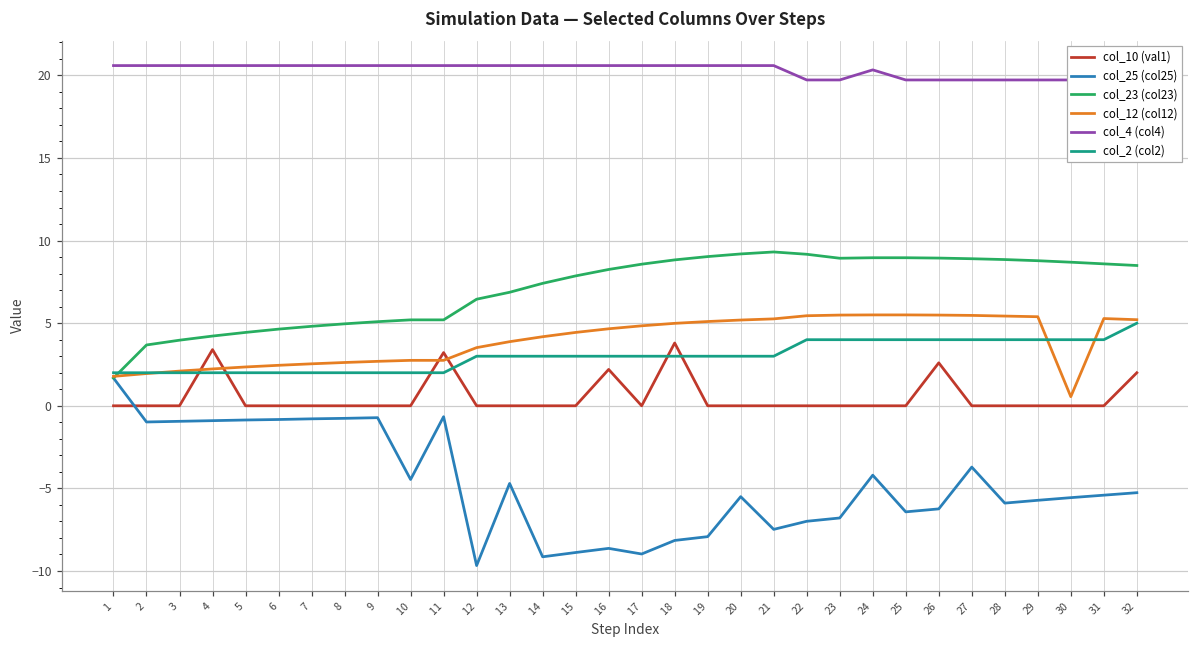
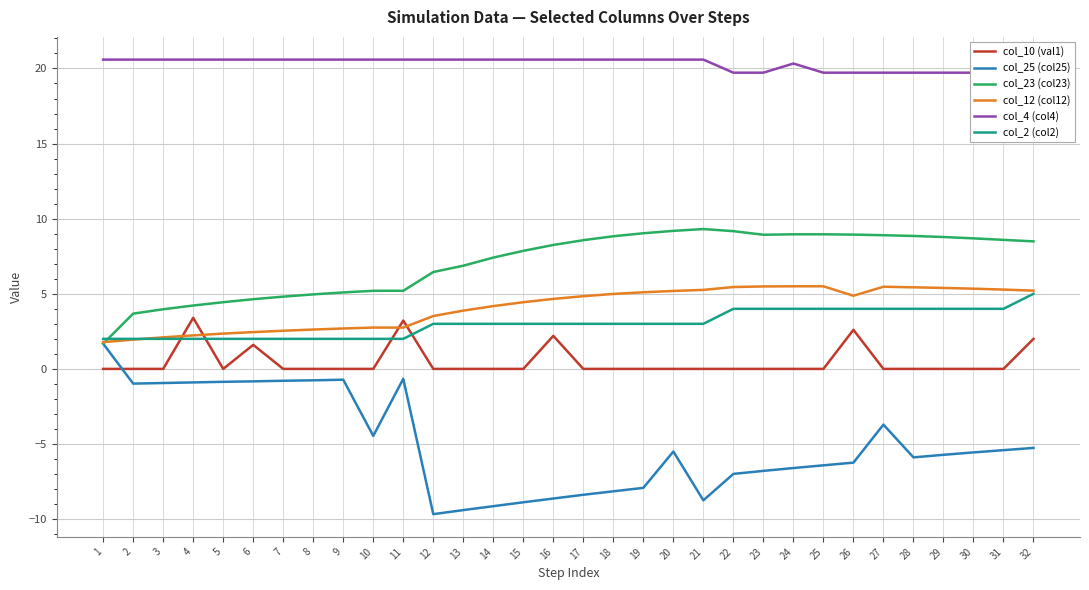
col_10 (val1), 6: 0.0 -> 1.6
col_25 (col25), 13: -4.7 -> -9.4
col_25 (col25), 17: -9.0 -> -8.4
col_10 (val1), 18: 3.8 -> 0.0
col_25 (col25), 21: -7.5 -> -8.8
col_25 (col25), 24: -4.2 -> -6.6
col_12 (col12), 26: 5.5 -> 4.9
col_12 (col12), 30: 0.6 -> 5.3
